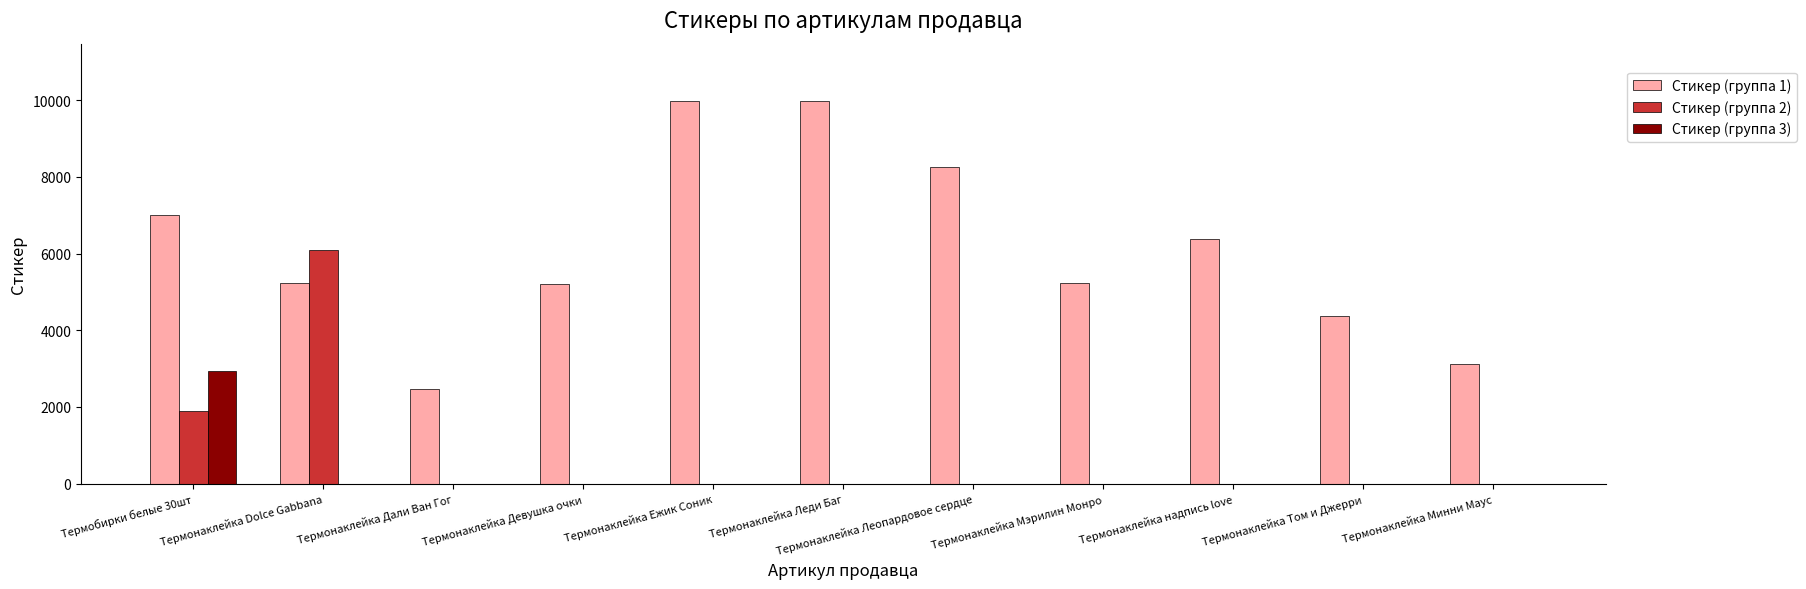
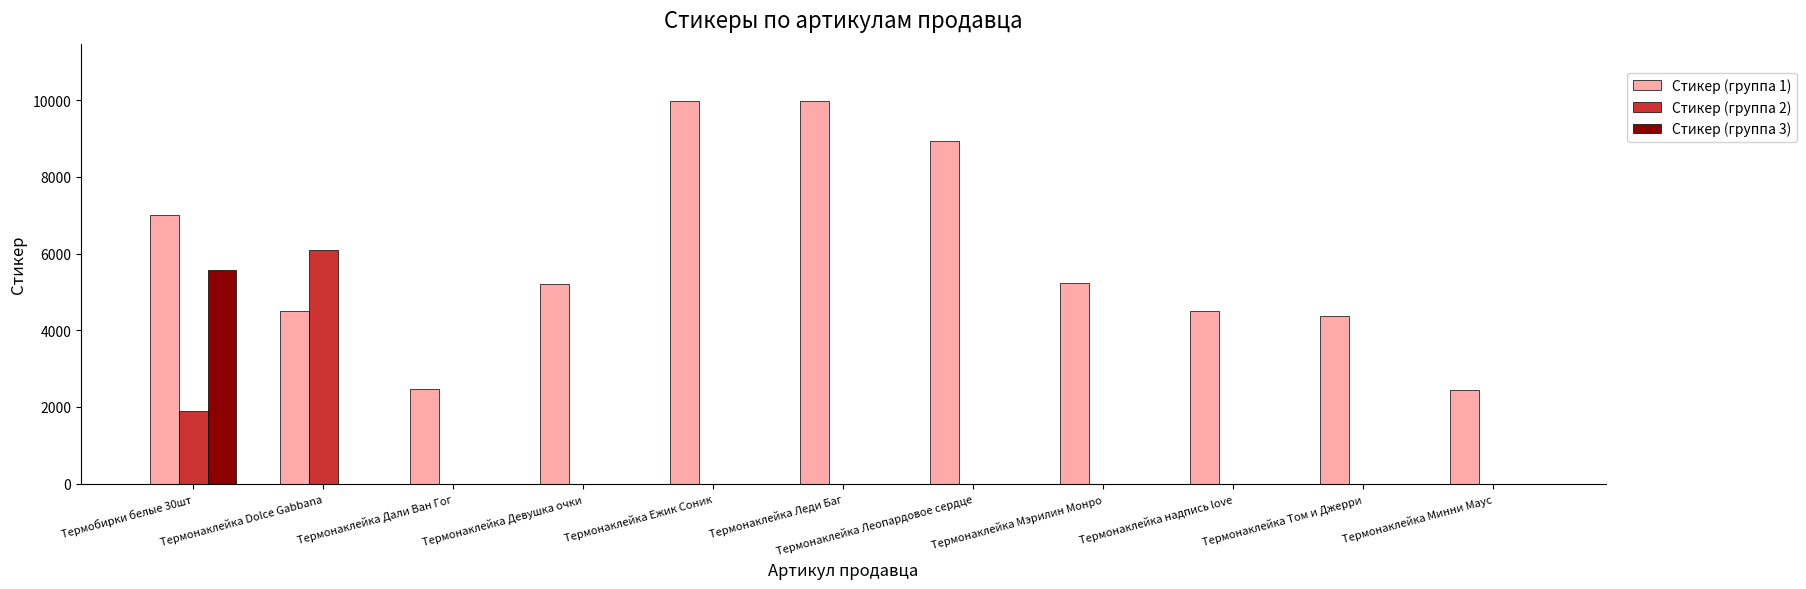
Стикер (группа 3), Термобирки белые 30шт: 2900 -> 5600
Стикер (группа 1), Термонаклейка Dolce Gabbana: 5200 -> 4500
Стикер (группа 1), Термонаклейка Леопардовое сердце: 8200 -> 8900
Стикер (группа 1), Термонаклейка надпись love: 6400 -> 4500
Стикер (группа 1), Термонаклейка Минни Маус: 3100 -> 2400
